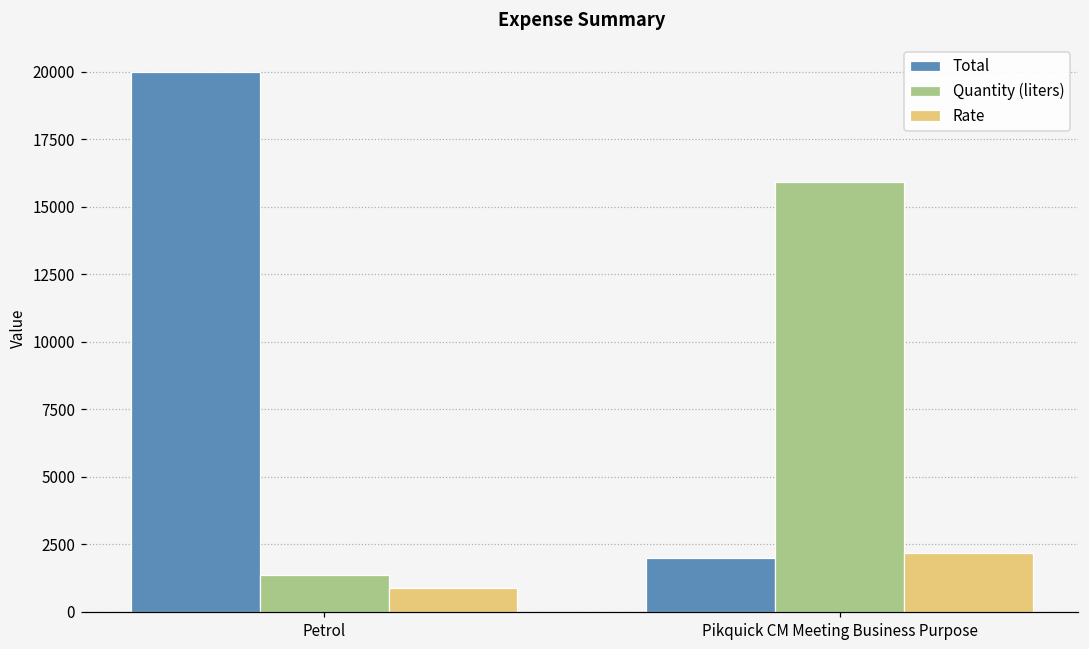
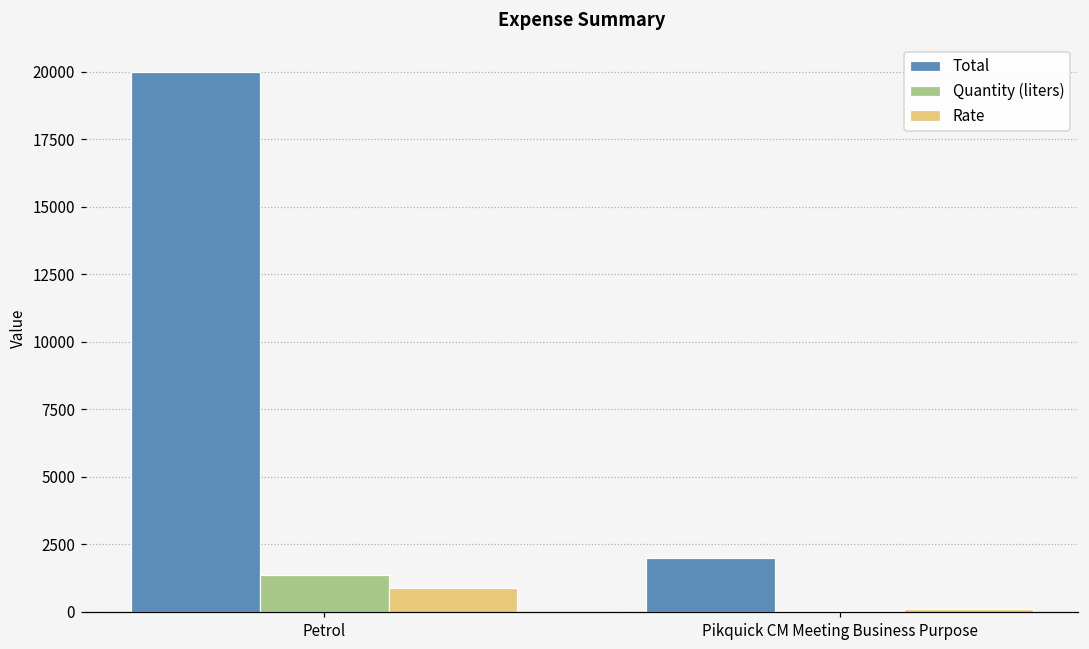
Quantity (liters), Pikquick CM Meeting Business Purpose: 15900 -> 0
Rate, Pikquick CM Meeting Business Purpose: 2200 -> 100
